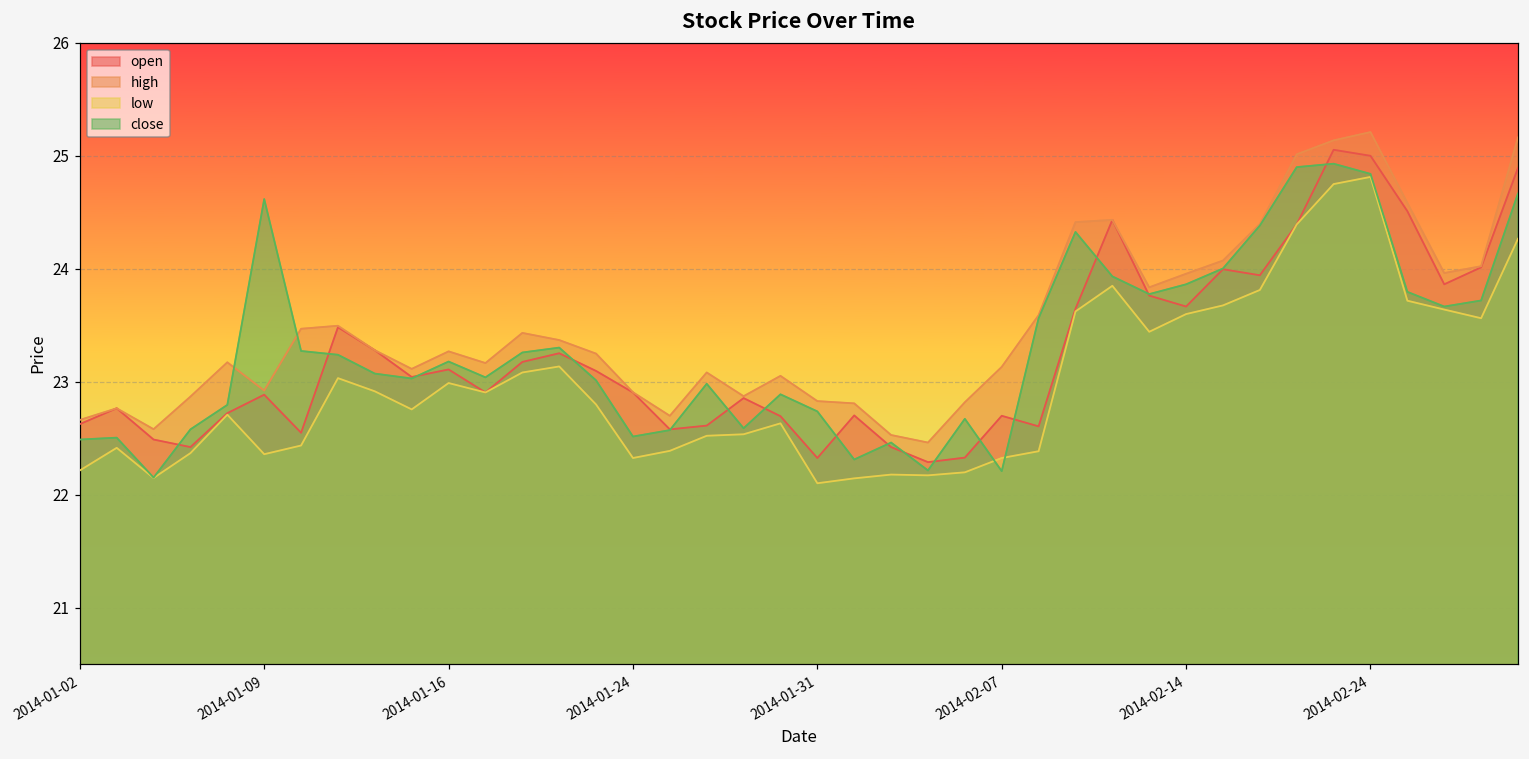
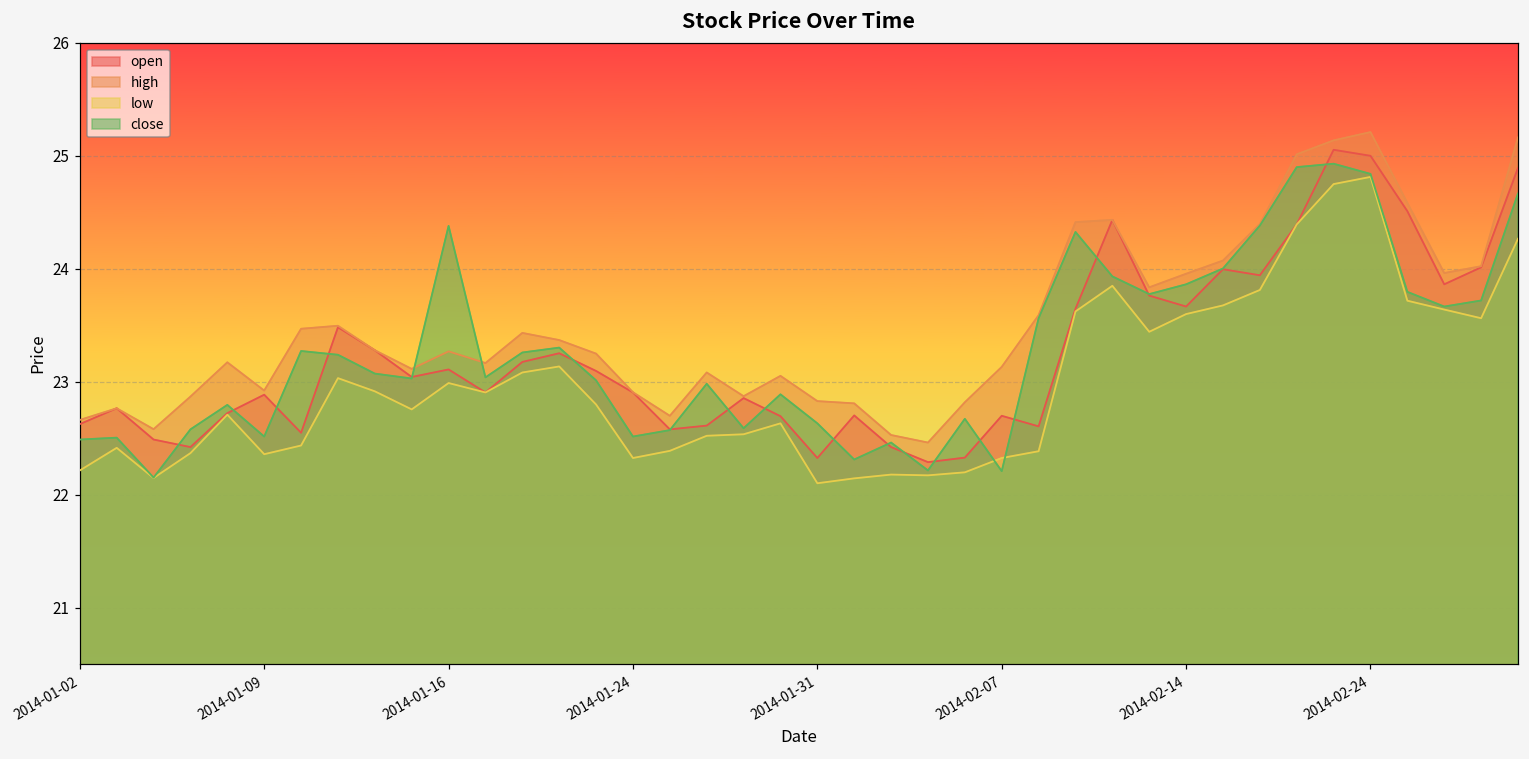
close, 2014-01-09: 24.62 -> 22.52
close, 2014-01-16: 23.18 -> 24.38
close, 2014-01-31: 22.74 -> 22.63
